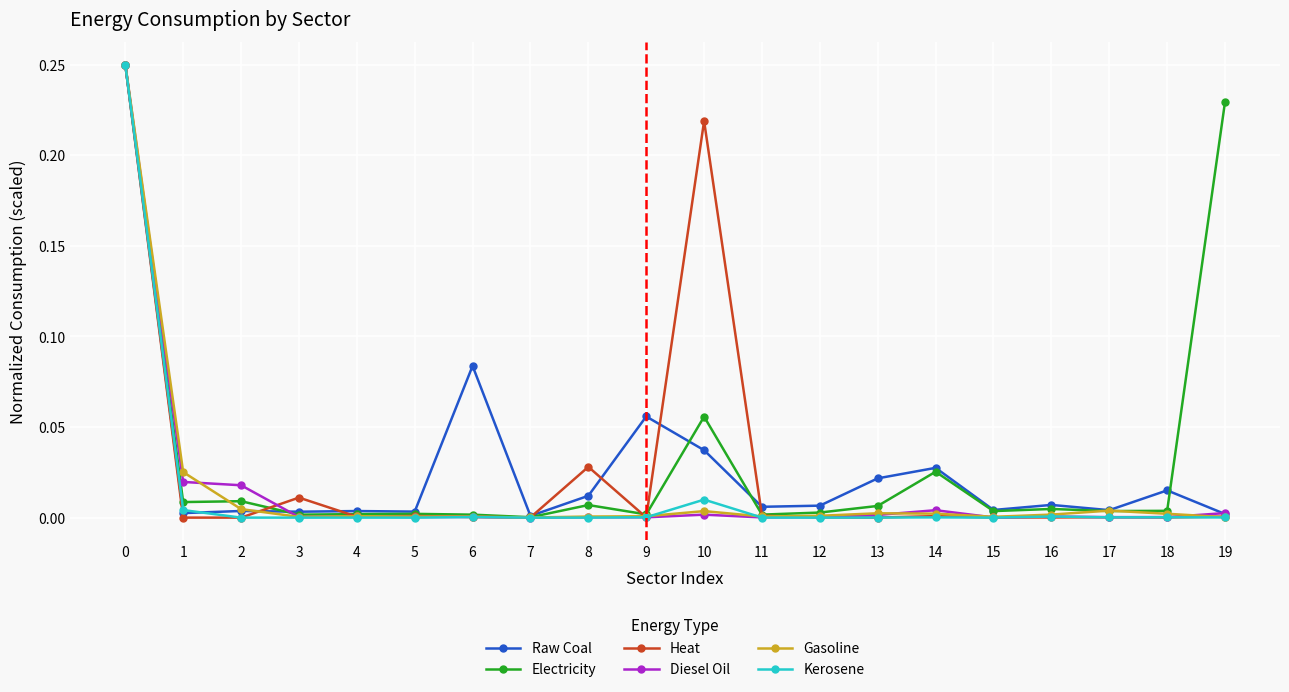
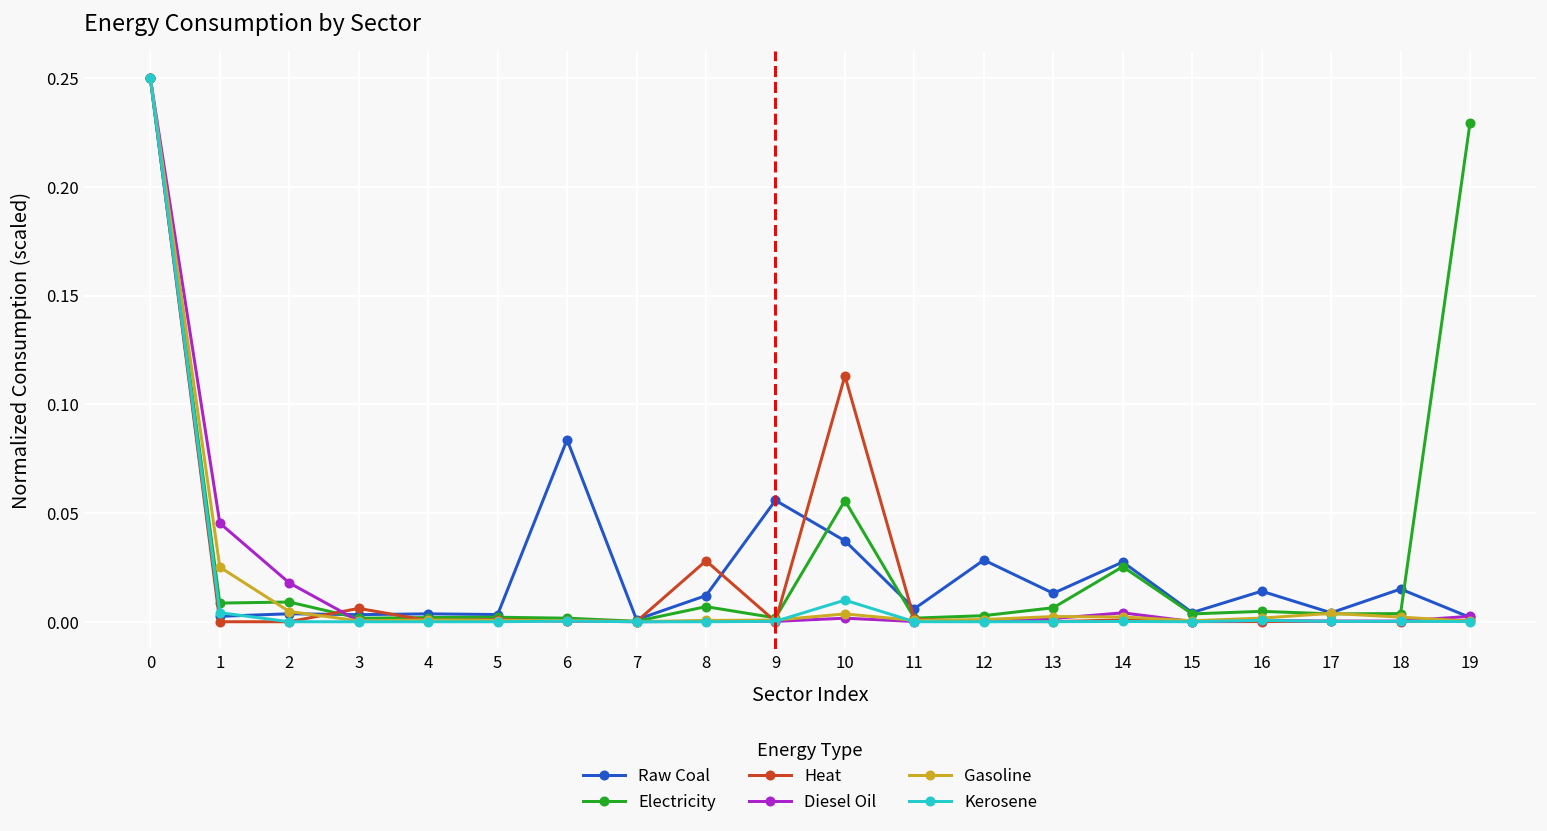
Diesel Oil, 1: 0.020 -> 0.045
Heat, 3: 0.011 -> 0.006
Heat, 10: 0.219 -> 0.113
Raw Coal, 12: 0.007 -> 0.028
Raw Coal, 13: 0.022 -> 0.013
Raw Coal, 16: 0.007 -> 0.014
